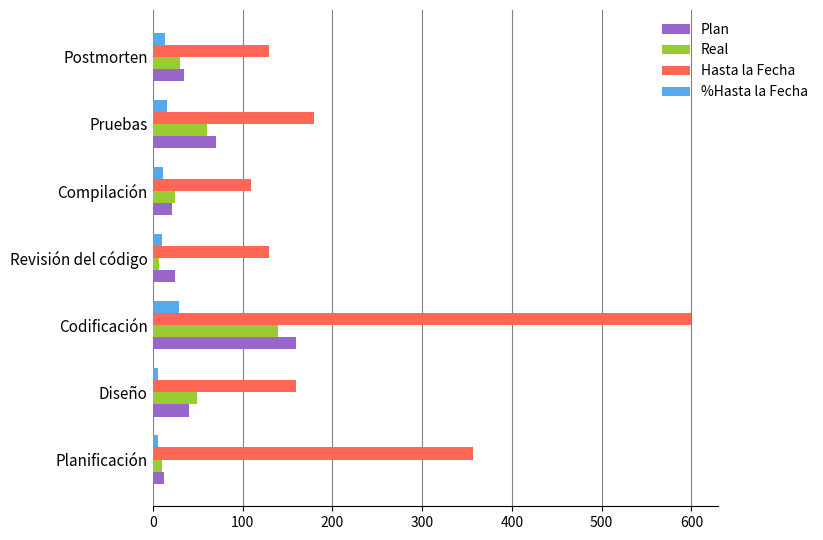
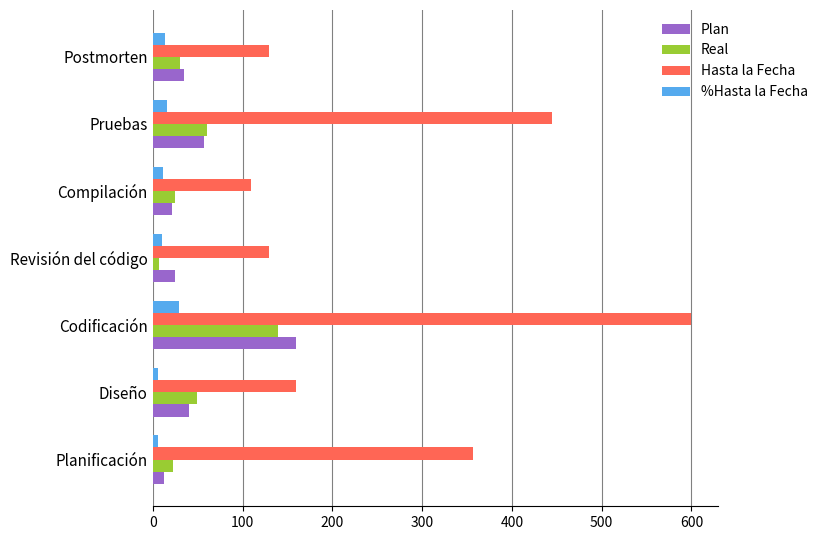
Hasta la Fecha, Pruebas: 180 -> 450
Plan, Pruebas: 70 -> 60
Real, Planificación: 10 -> 20
